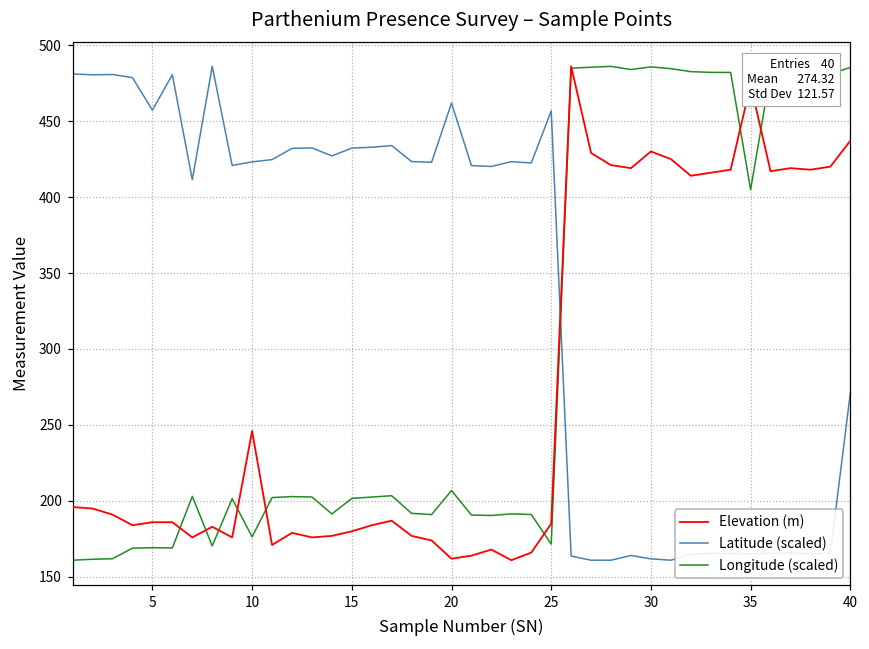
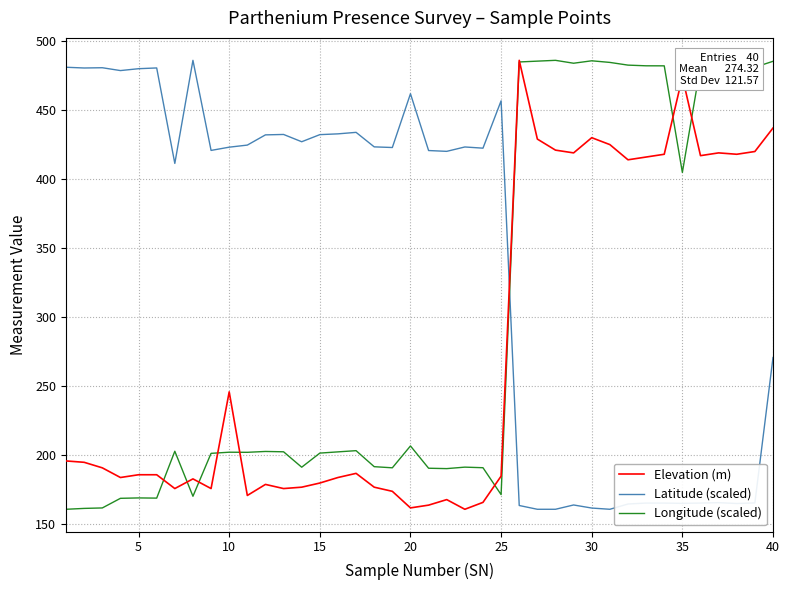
Latitude (scaled), 5: 457 -> 480
Longitude (scaled), 10: 176 -> 202
